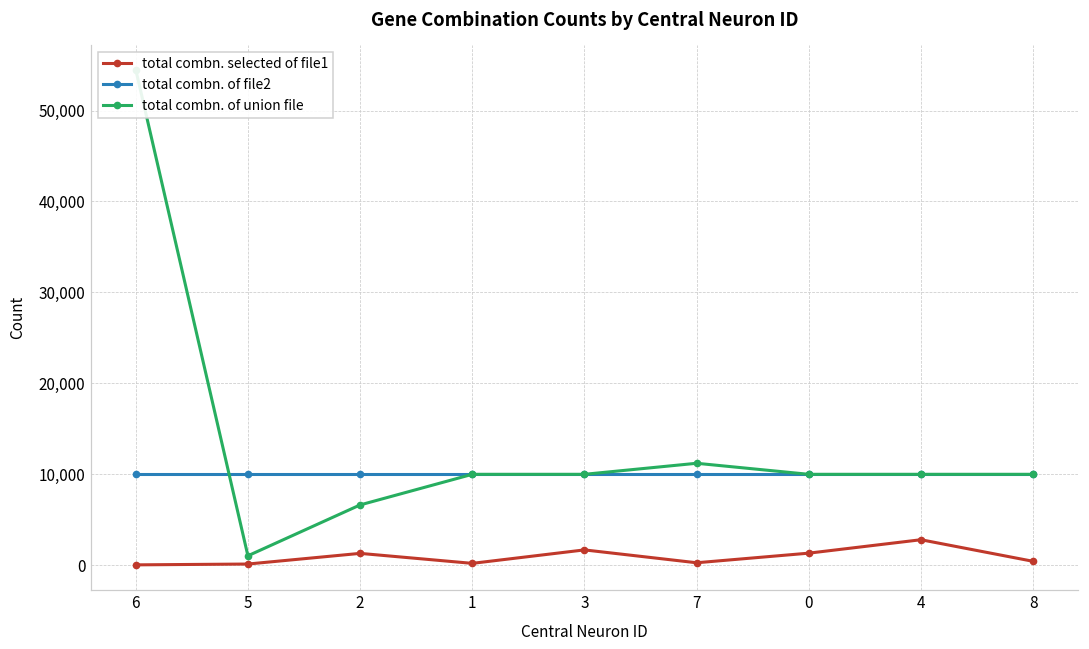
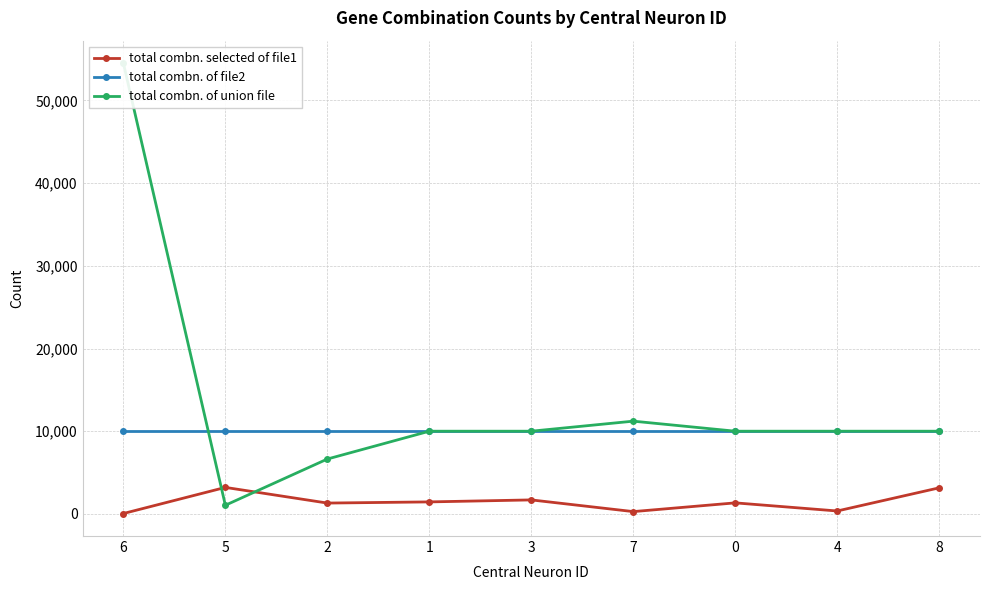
total combn. selected of file1, 5: 0 -> 3,000
total combn. selected of file1, 1: 0 -> 1,000
total combn. selected of file1, 4: 3,000 -> 0
total combn. selected of file1, 8: 0 -> 3,000
